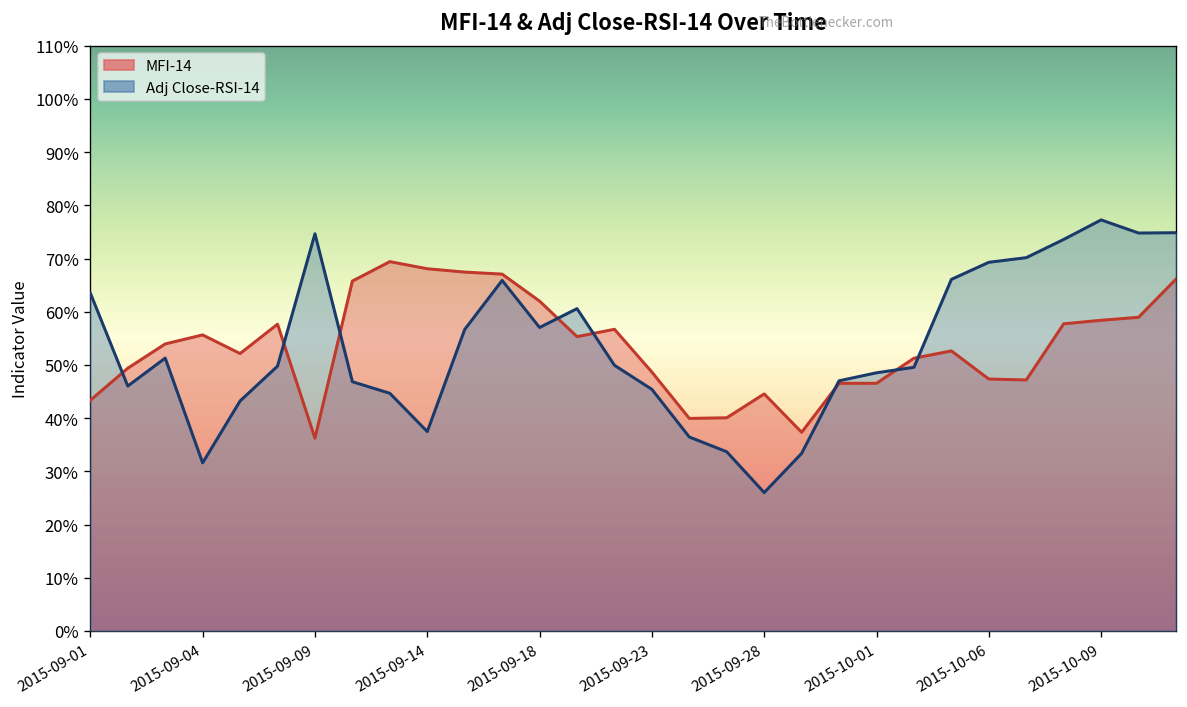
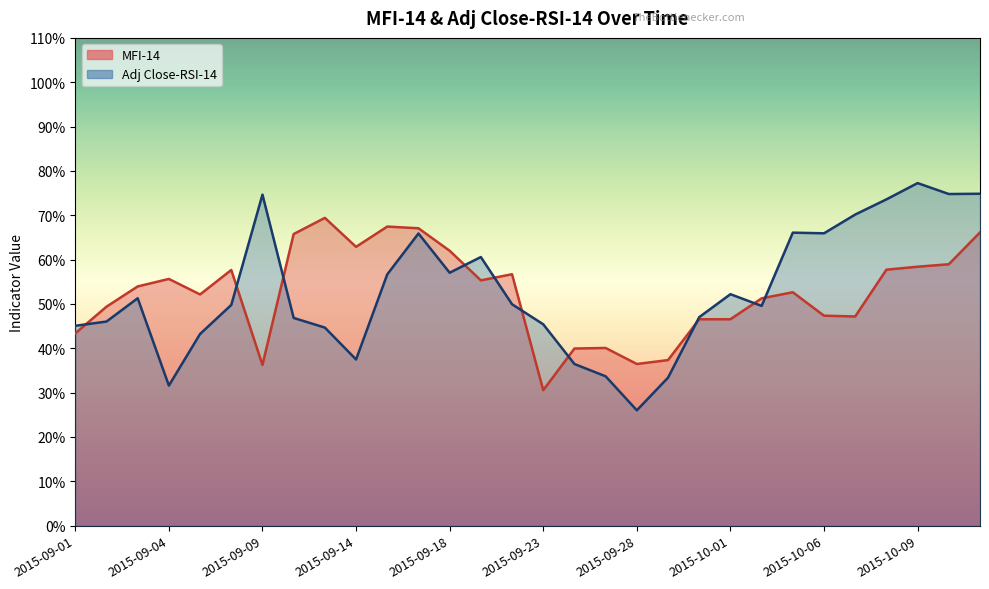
Adj Close-RSI-14, 2015-09-01: 63% -> 45%
MFI-14, 2015-09-14: 68% -> 63%
MFI-14, 2015-09-23: 49% -> 31%
MFI-14, 2015-09-28: 45% -> 36%
Adj Close-RSI-14, 2015-10-01: 49% -> 52%
Adj Close-RSI-14, 2015-10-06: 69% -> 66%
